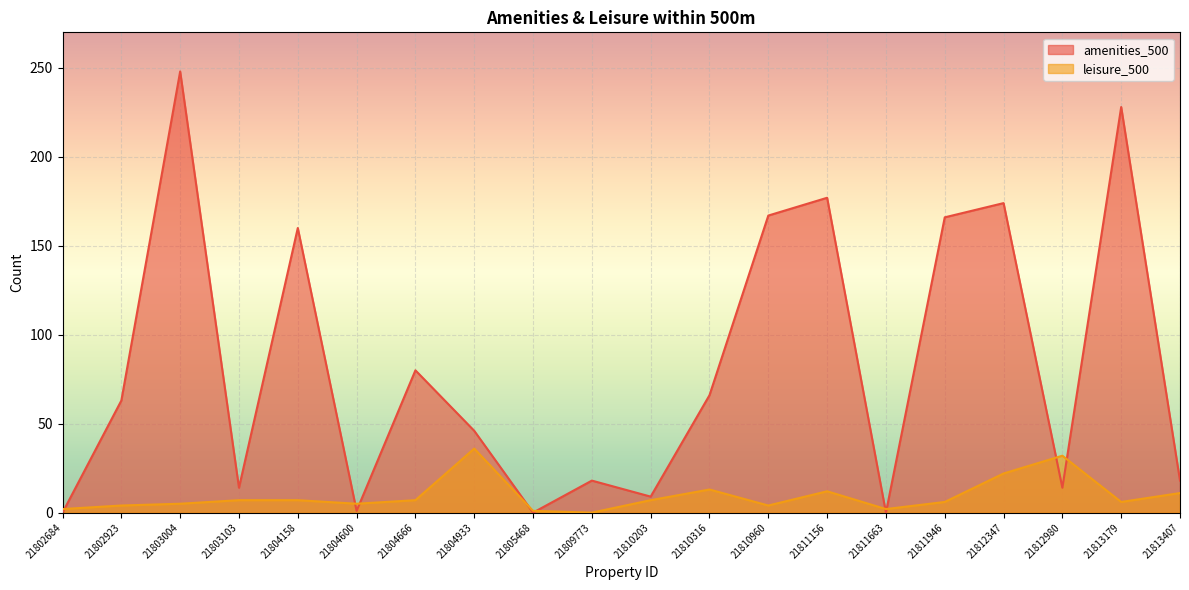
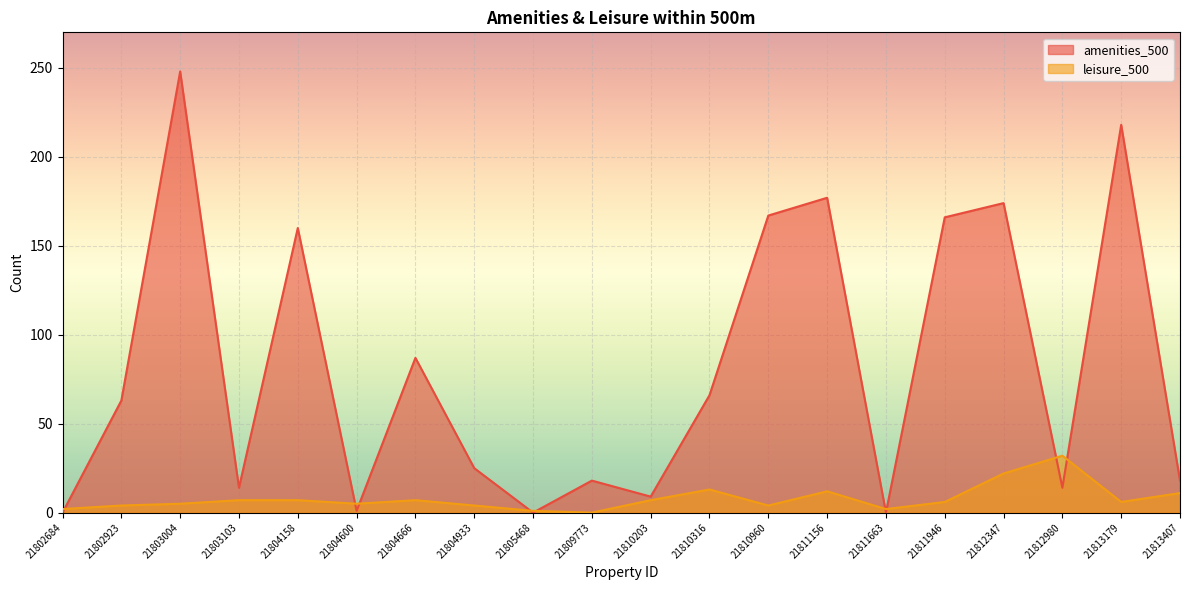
amenities_500, 21804666: 80 -> 87
amenities_500, 21804933: 46 -> 25
leisure_500, 21804933: 36 -> 4
amenities_500, 21813179: 228 -> 218
